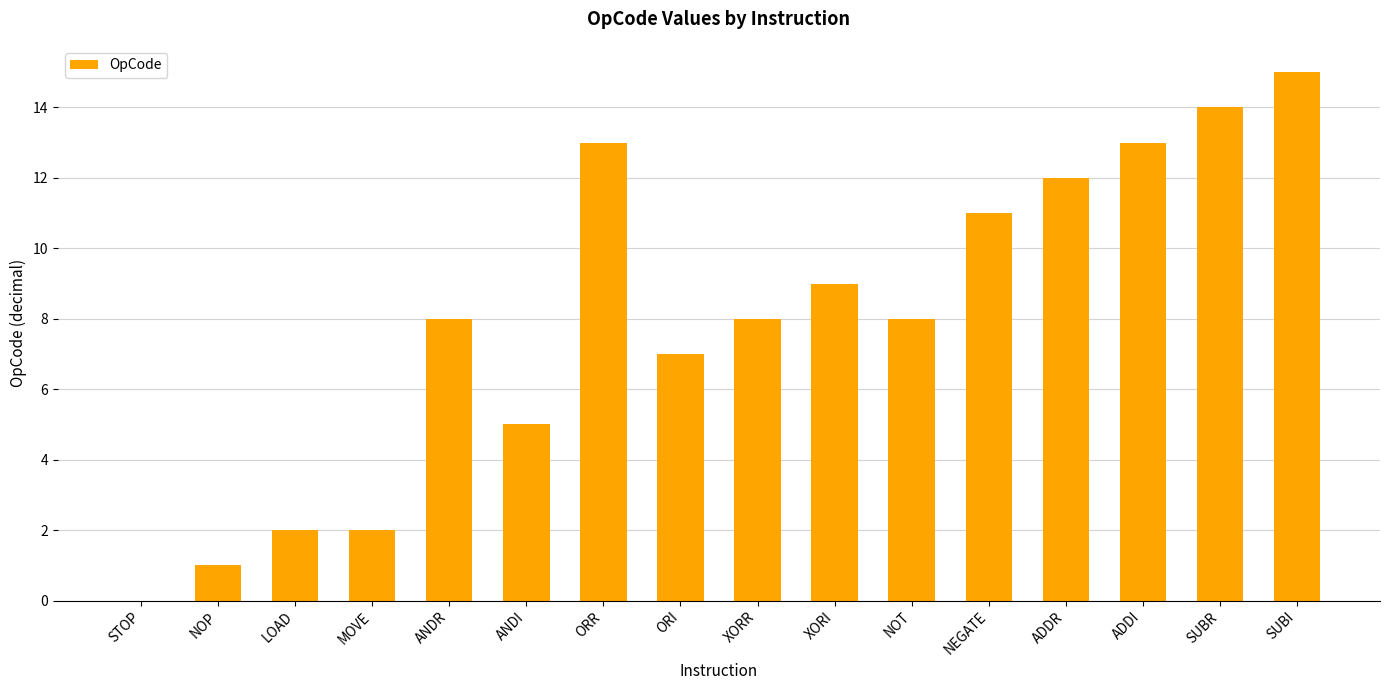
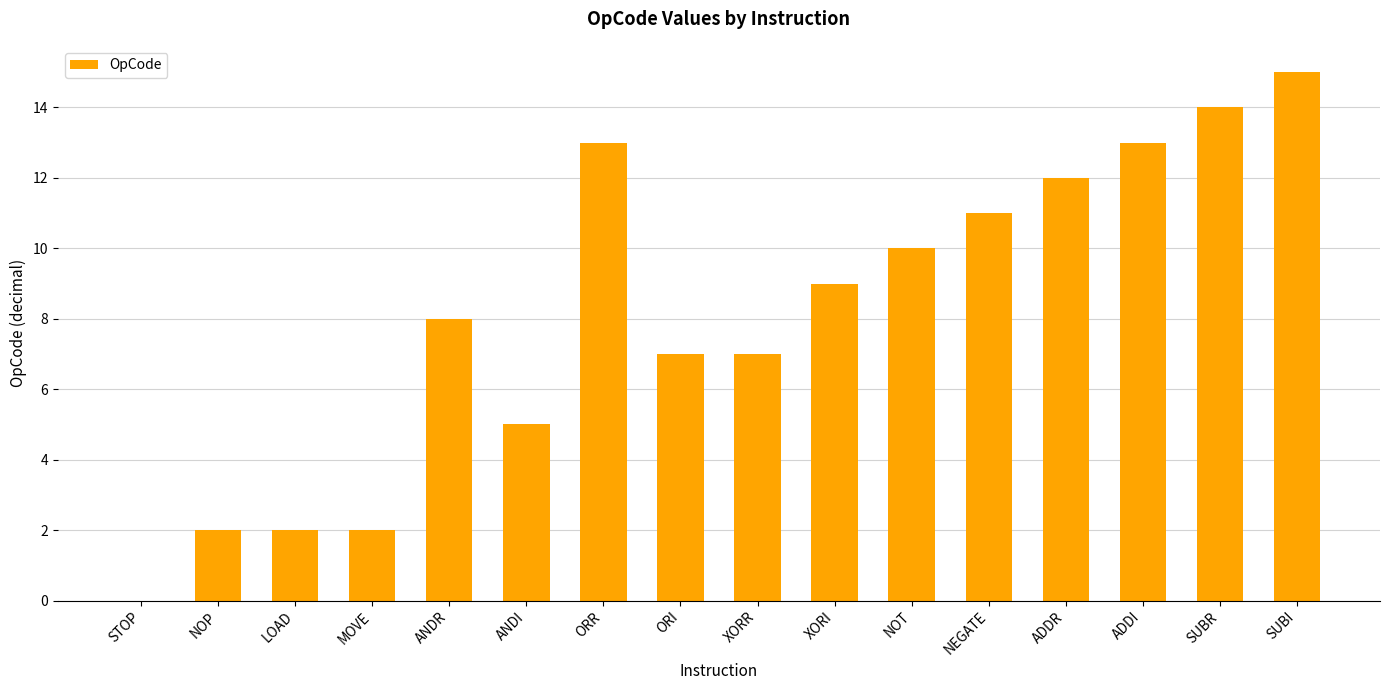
NOP: 1 -> 2
XORR: 8 -> 7
NOT: 8 -> 10
